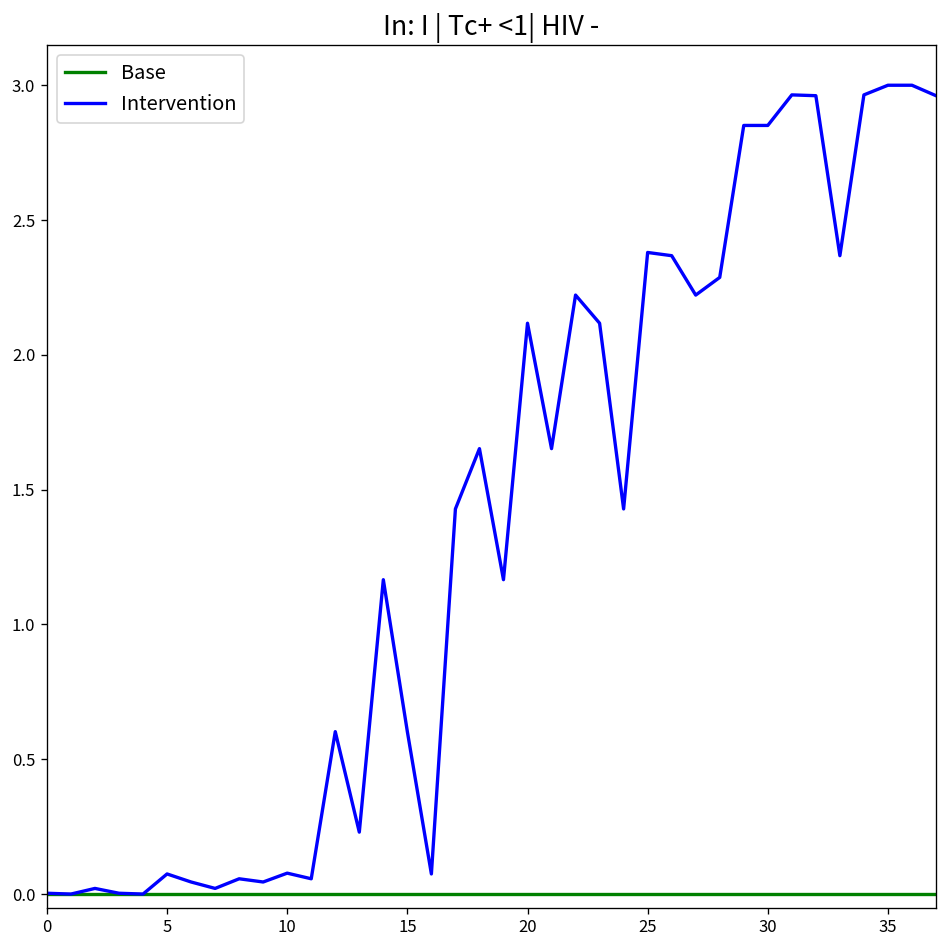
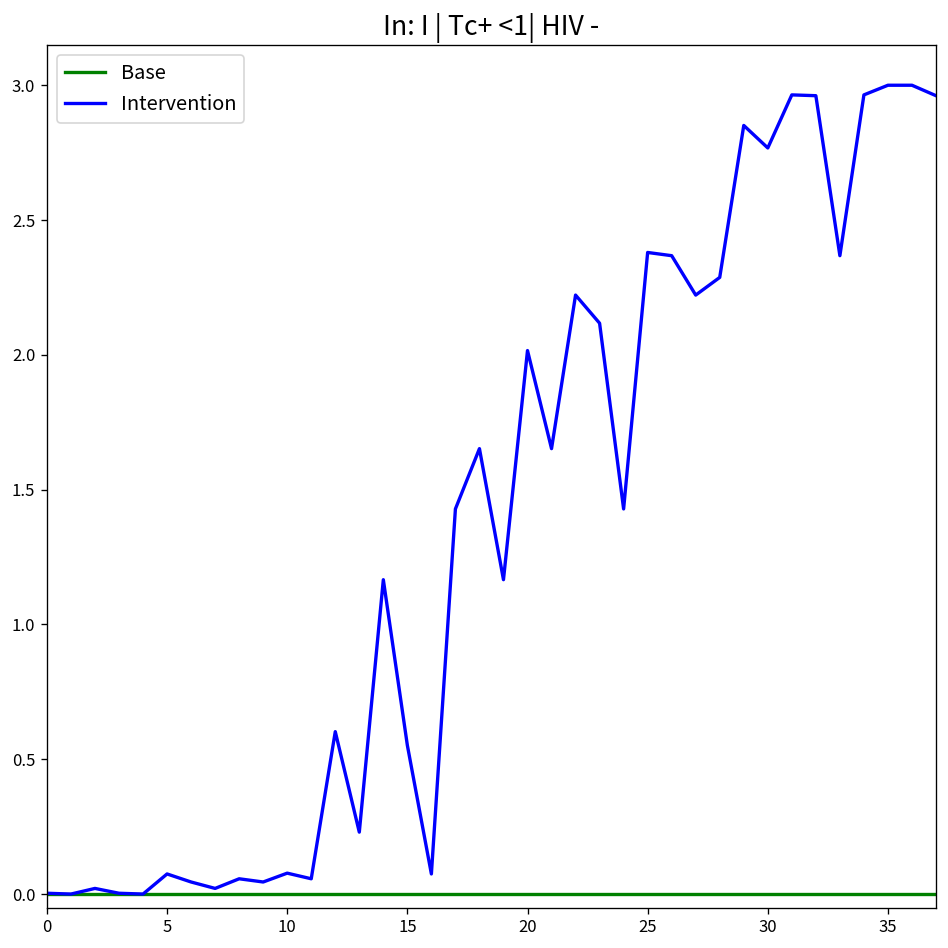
Intervention, 15: 0.60 -> 0.55
Intervention, 20: 2.12 -> 2.02
Intervention, 30: 2.85 -> 2.77
